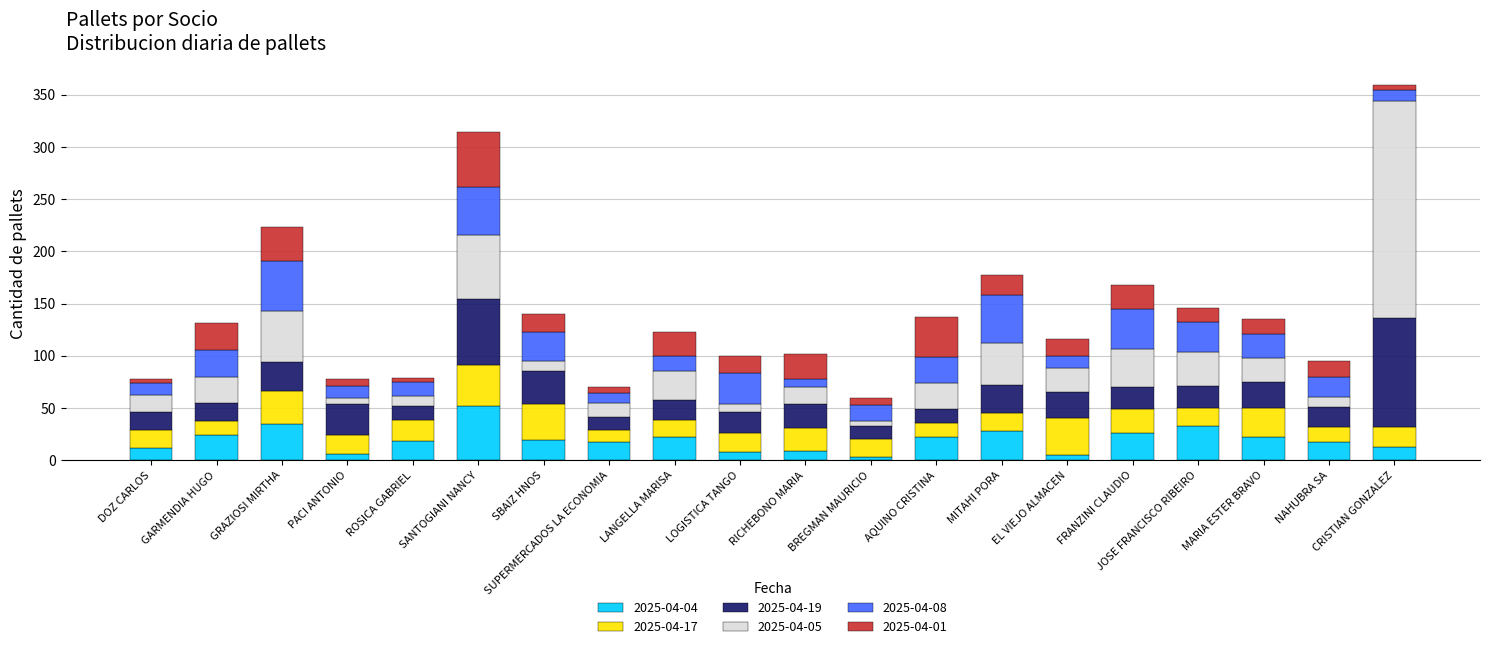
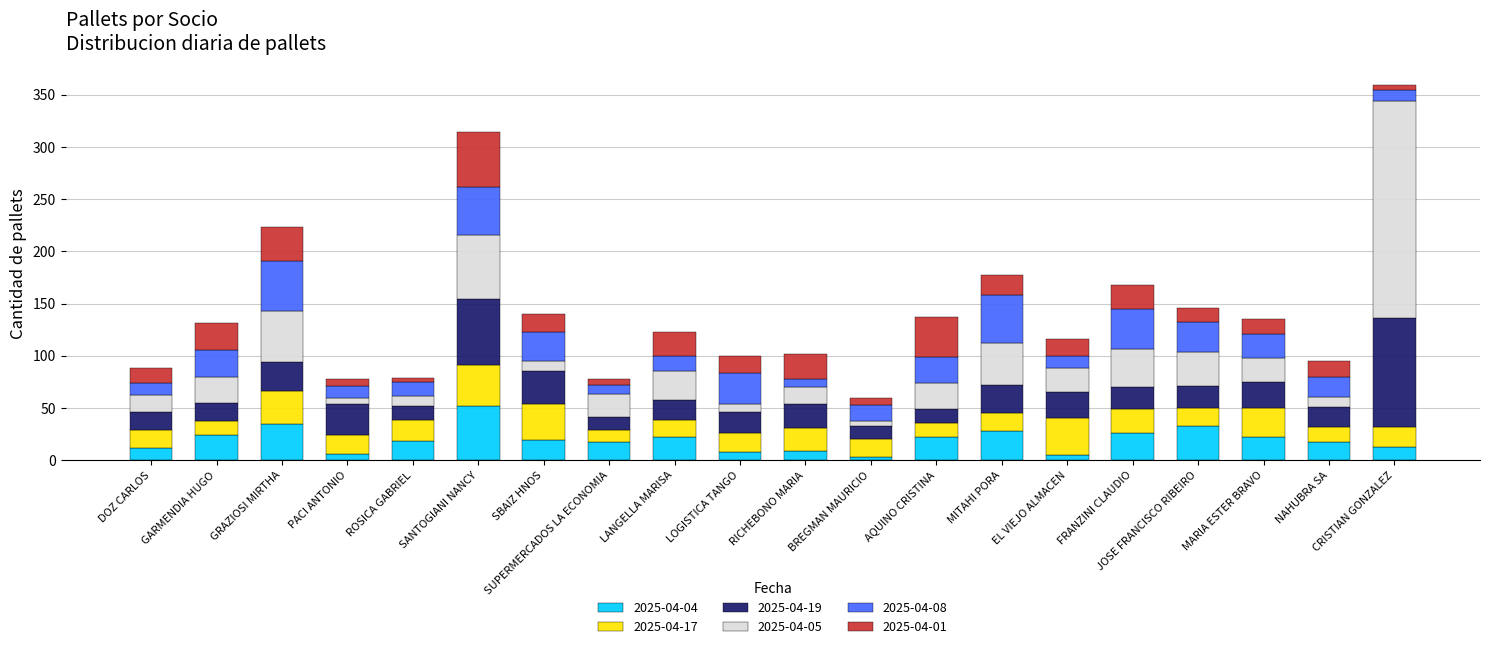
2025-04-01, DOZ CARLOS: 4 -> 14
2025-04-05, SUPERMERCADOS LA ECONOMIA: 14 -> 22
